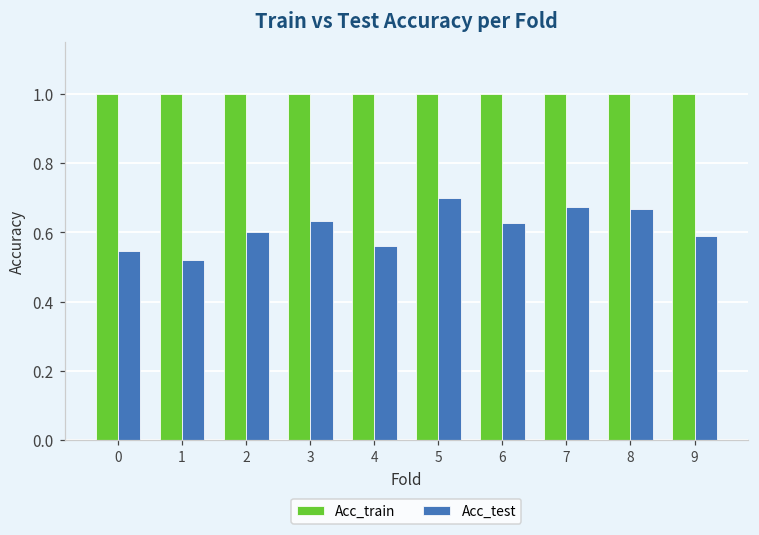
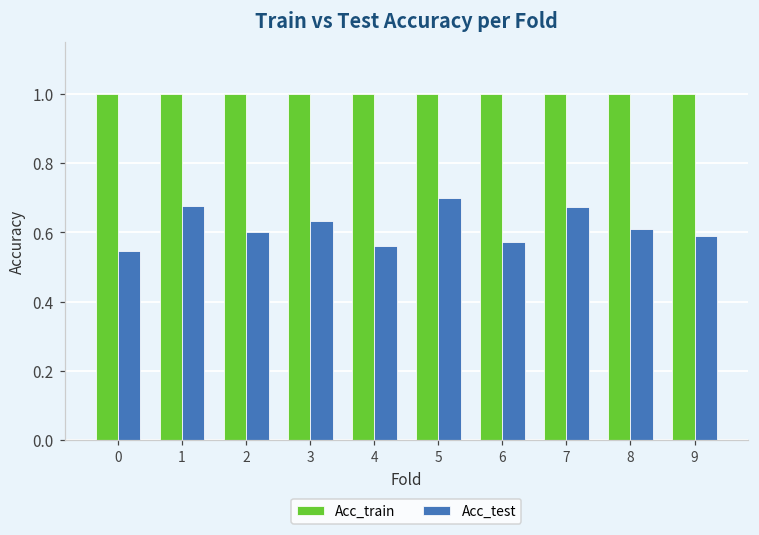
Acc_test, 1: 0.52 -> 0.68
Acc_test, 6: 0.63 -> 0.57
Acc_test, 8: 0.67 -> 0.61
